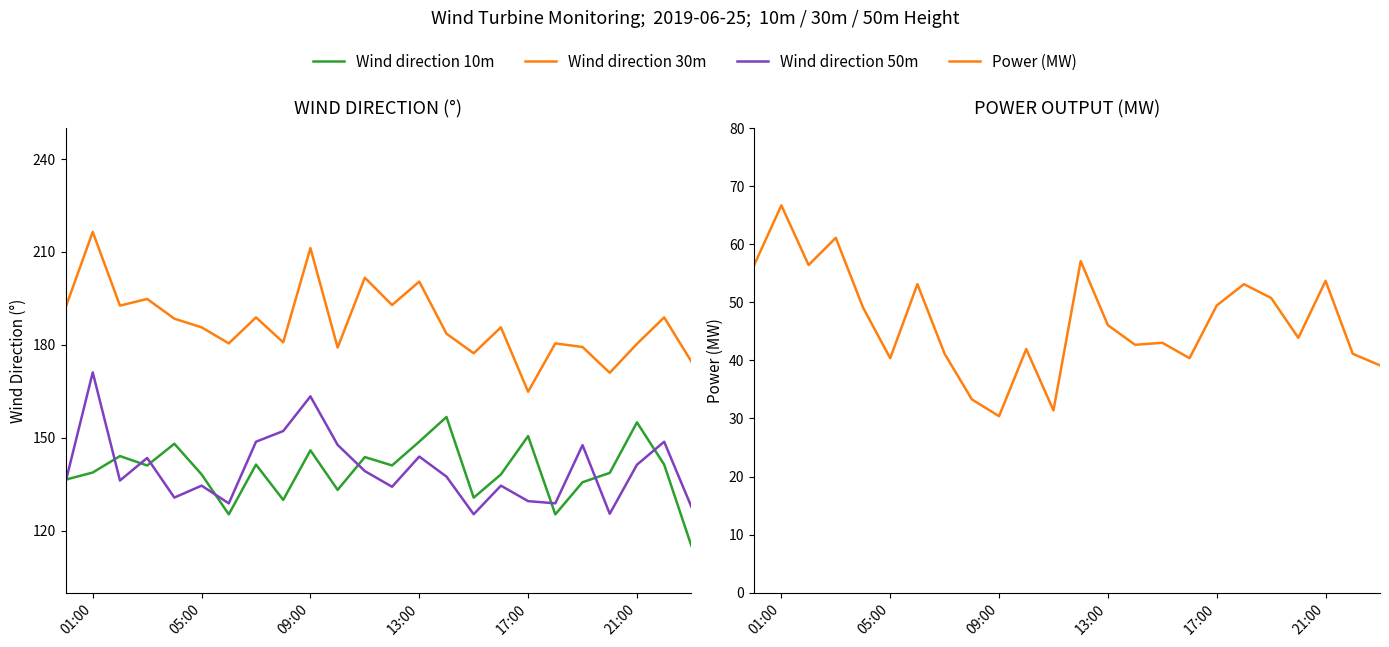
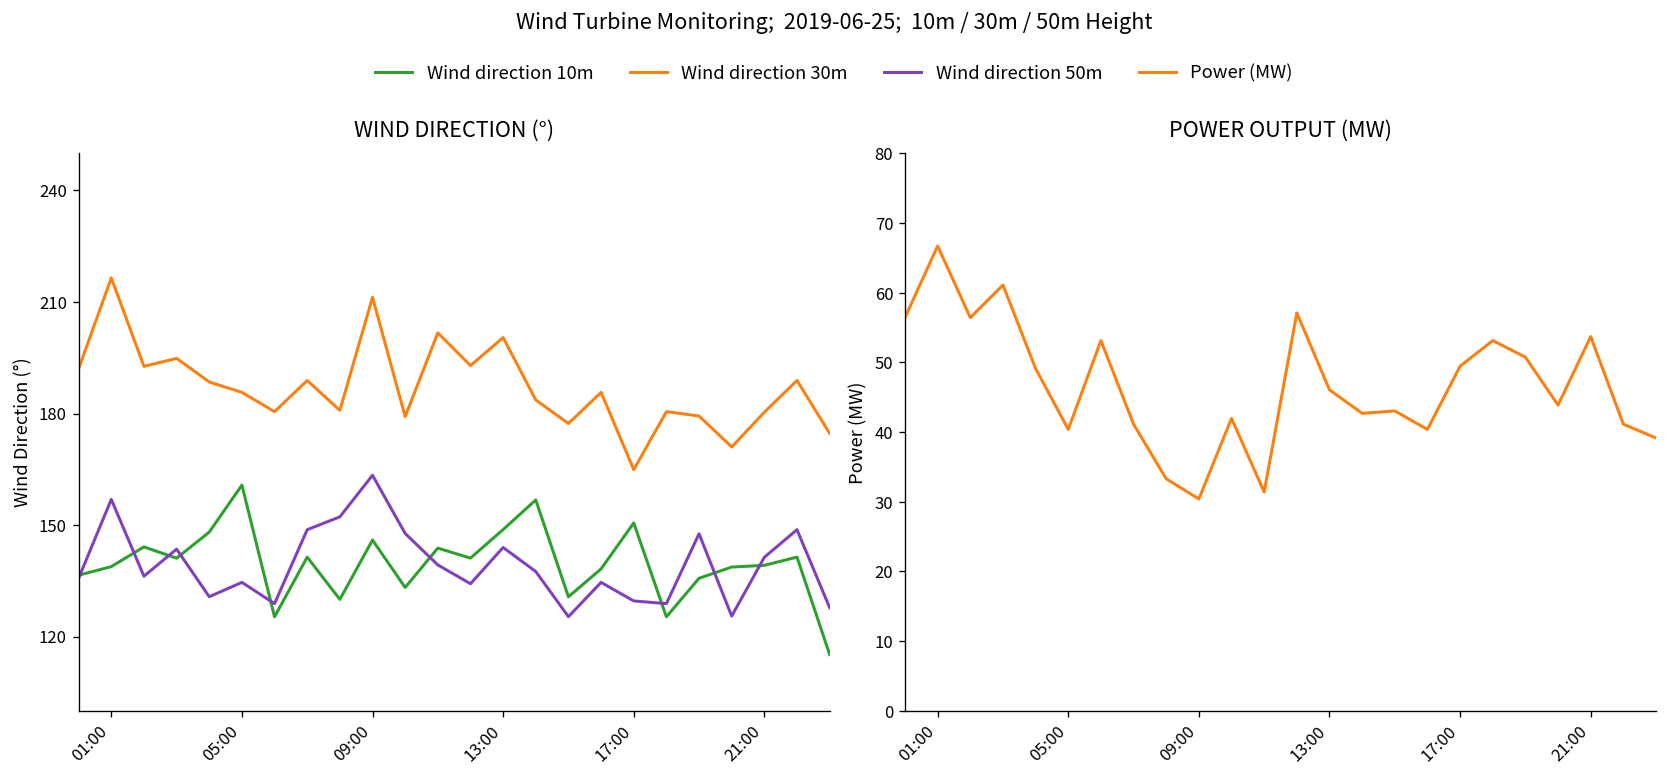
WIND DIRECTION (°), Wind direction 50m, 01:00: 171 -> 157
WIND DIRECTION (°), Wind direction 10m, 05:00: 138 -> 161
WIND DIRECTION (°), Wind direction 10m, 21:00: 155 -> 139
